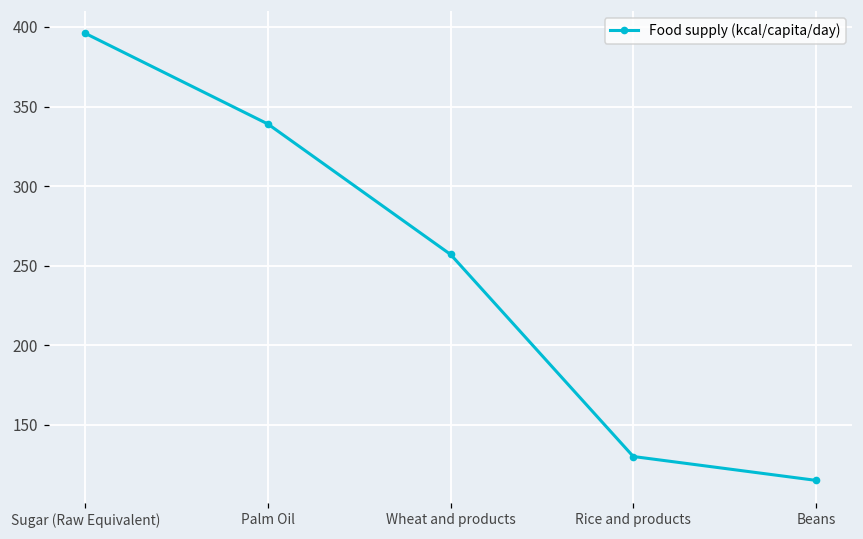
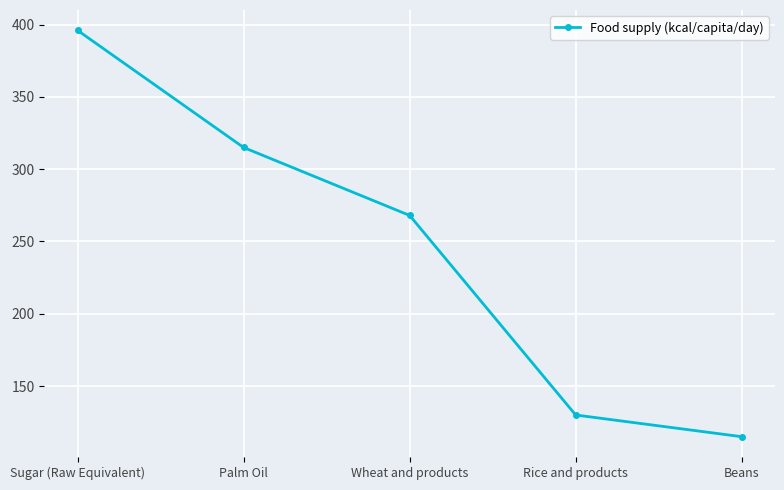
Palm Oil: 339 -> 315
Wheat and products: 257 -> 268
